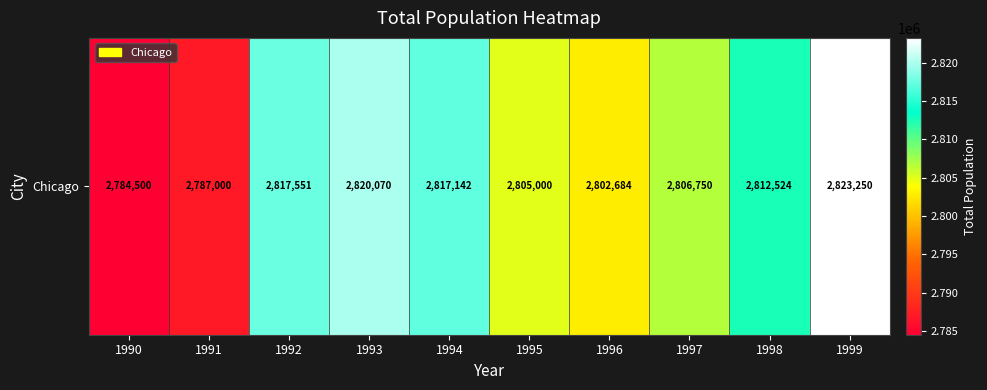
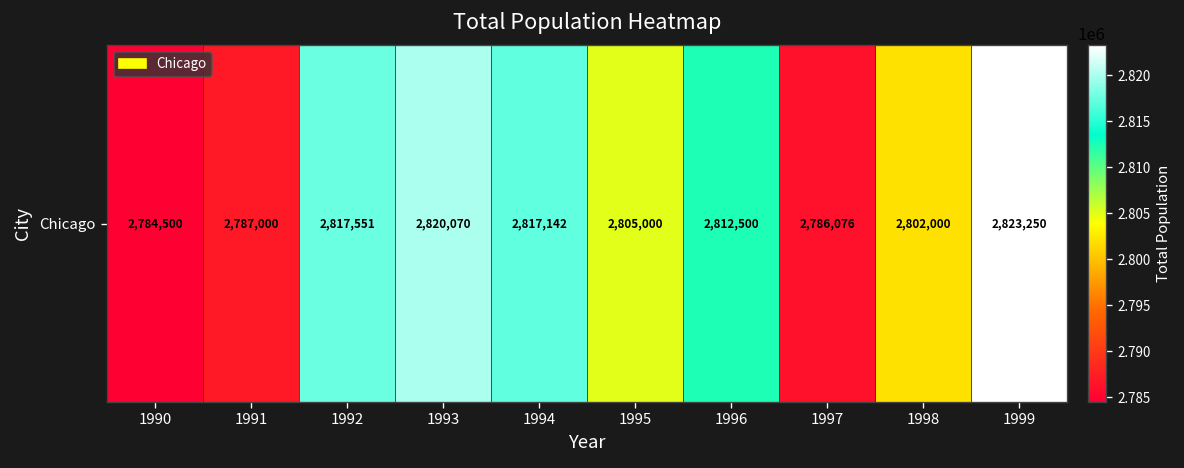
Chicago, 1996: 2,802,684 -> 2,812,500
Chicago, 1997: 2,806,750 -> 2,786,076
Chicago, 1998: 2,812,524 -> 2,802,000
